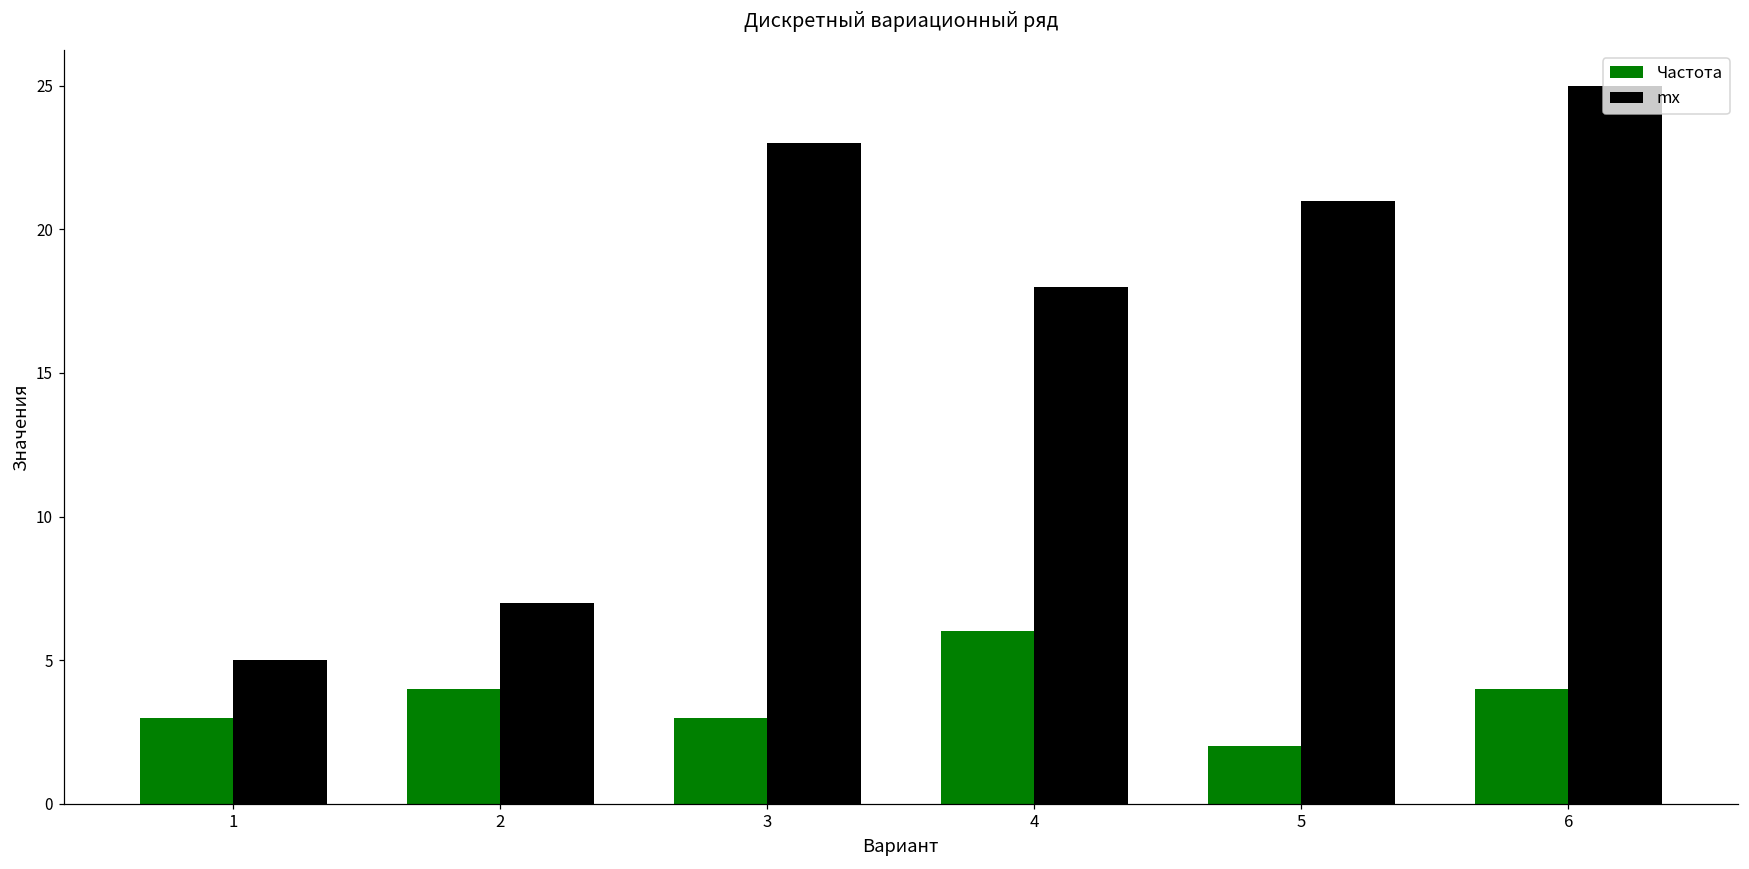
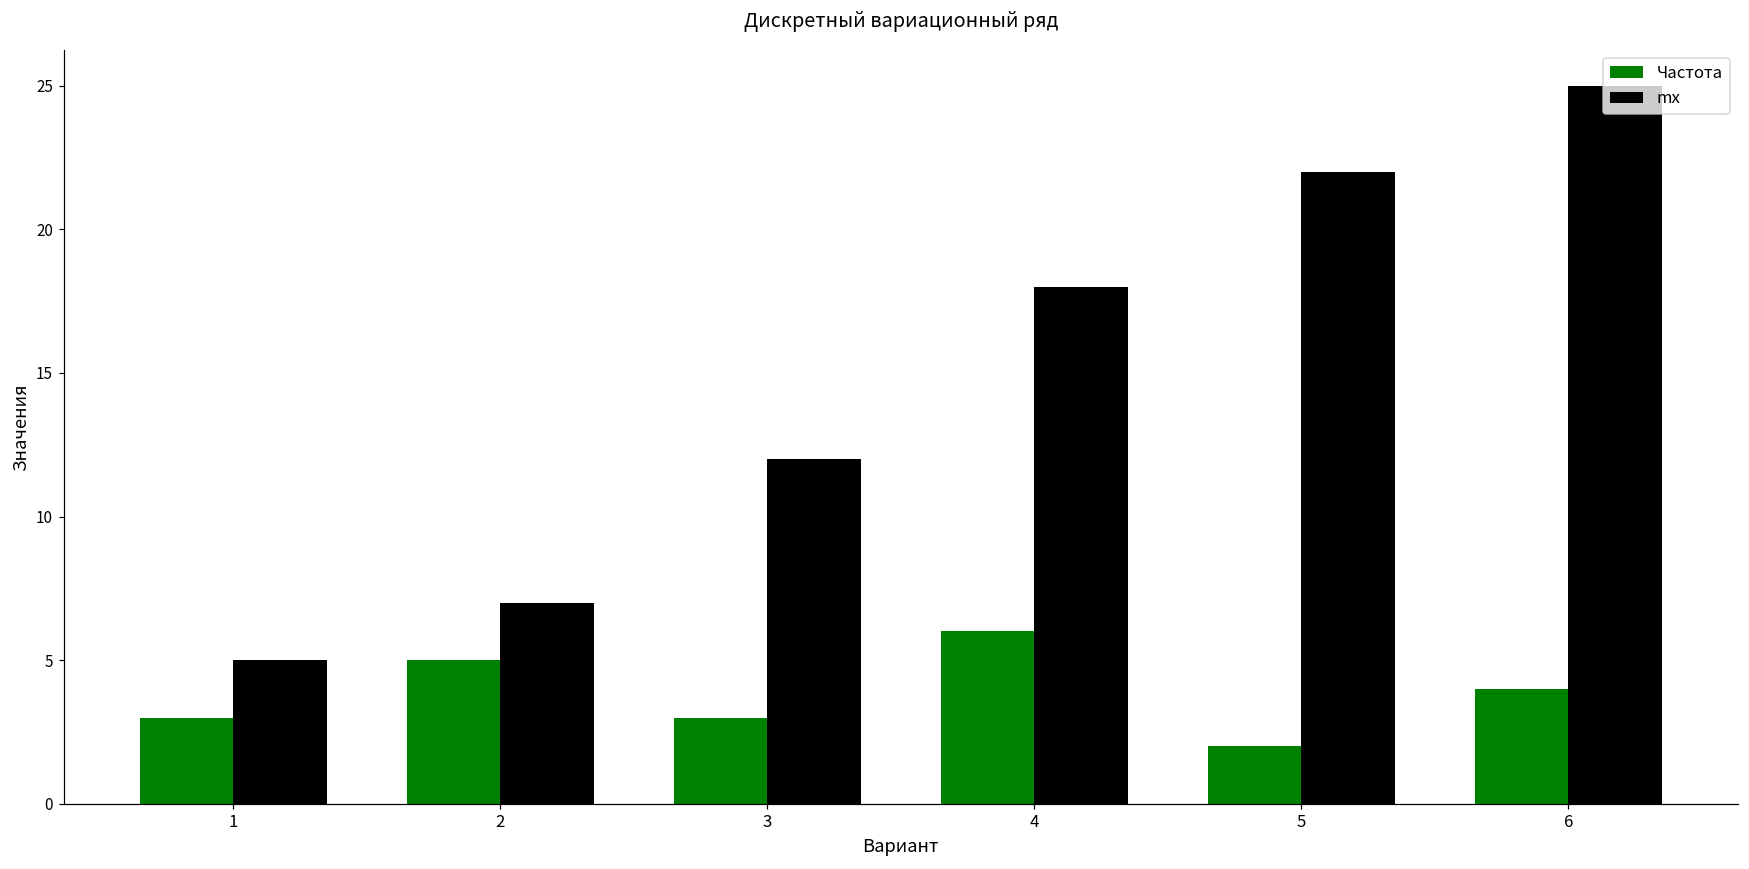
Частота, 2: 4 -> 5
mx, 3: 23 -> 12
mx, 5: 21 -> 22
